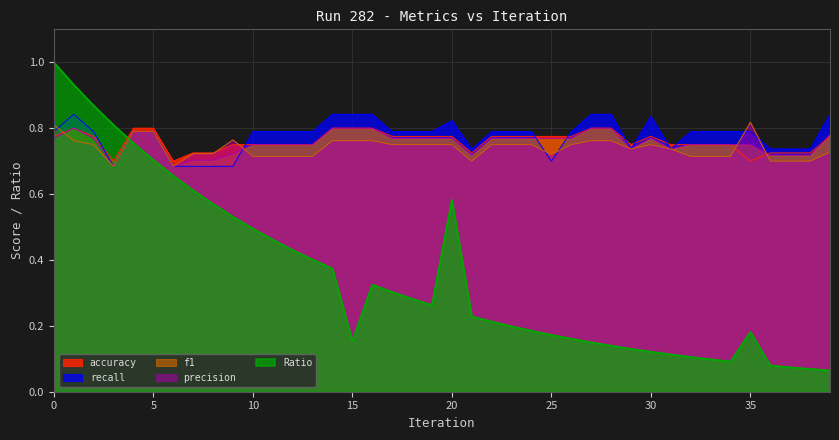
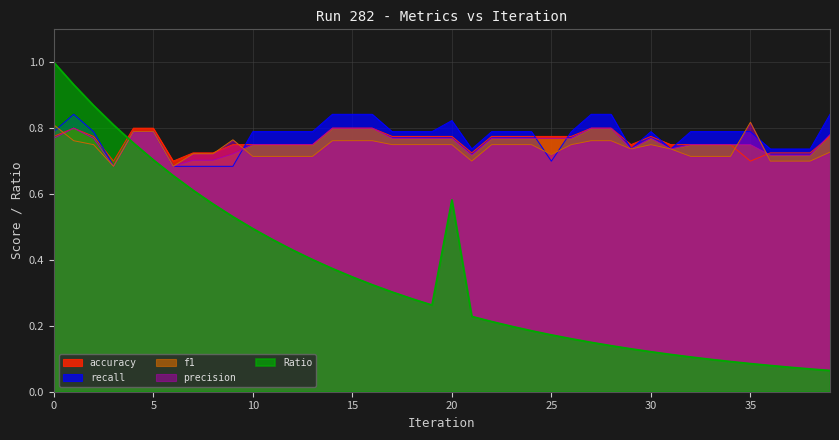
Ratio, 15: 0.15 -> 0.35
recall, 30: 0.84 -> 0.79
Ratio, 35: 0.18 -> 0.09
